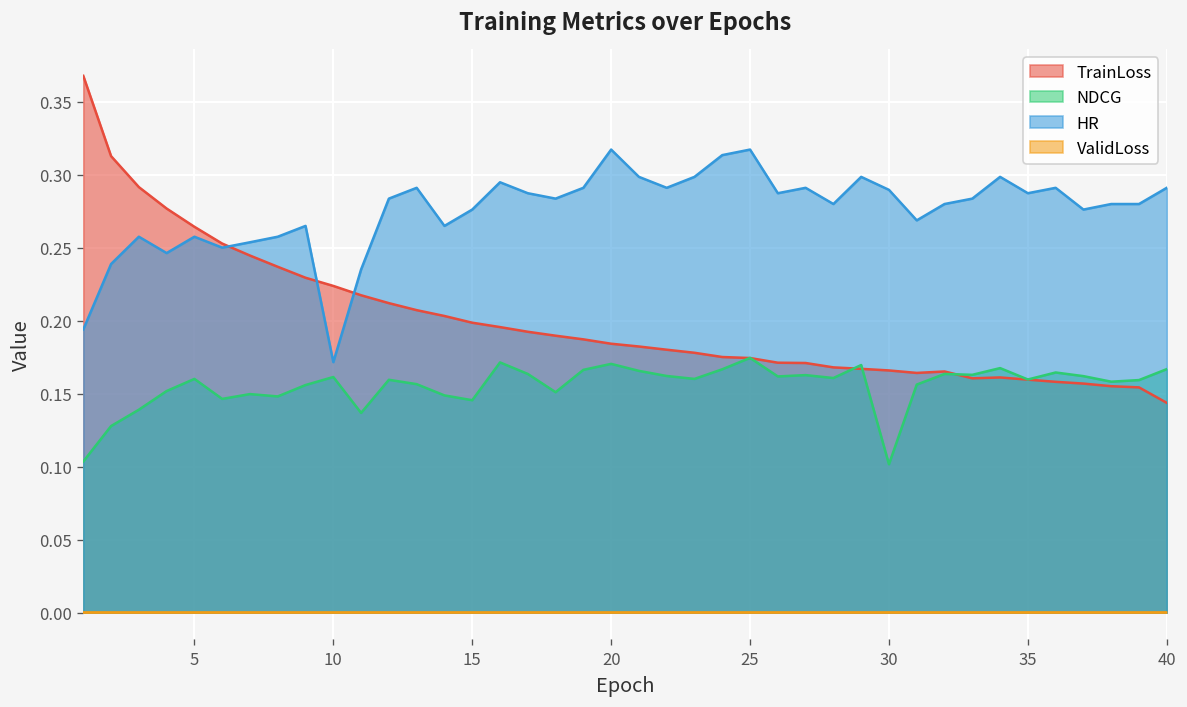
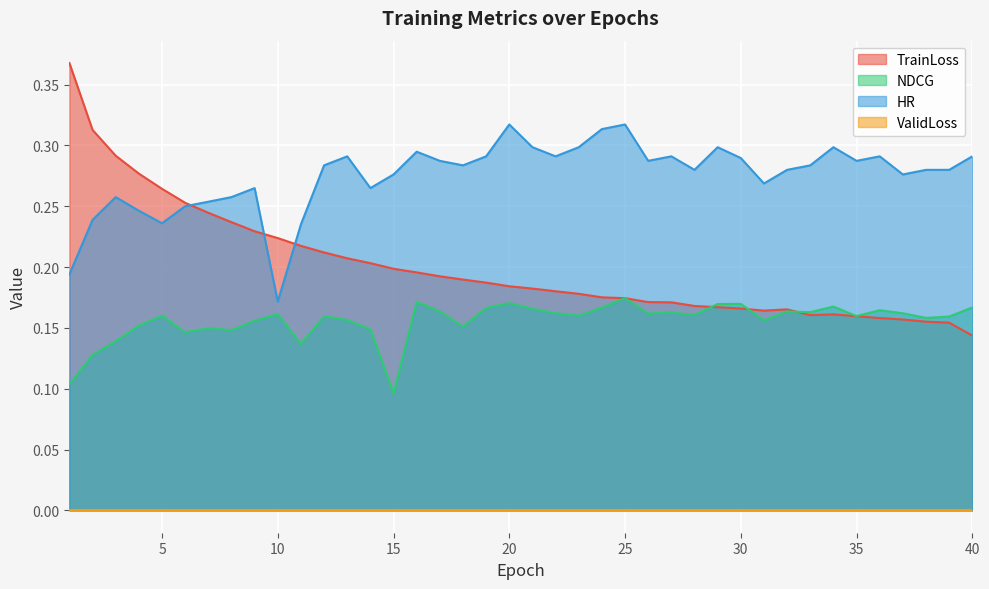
HR, 5: 0.258 -> 0.236
NDCG, 15: 0.146 -> 0.096
NDCG, 30: 0.102 -> 0.170
